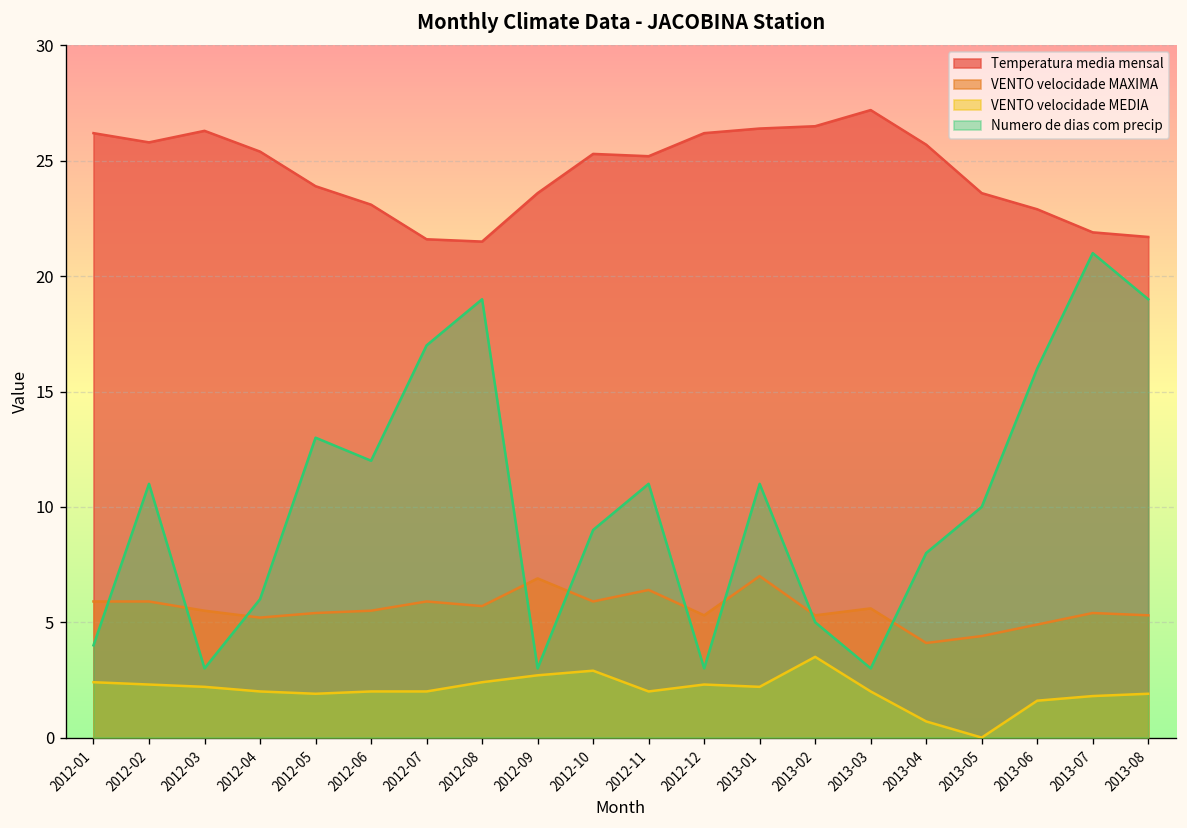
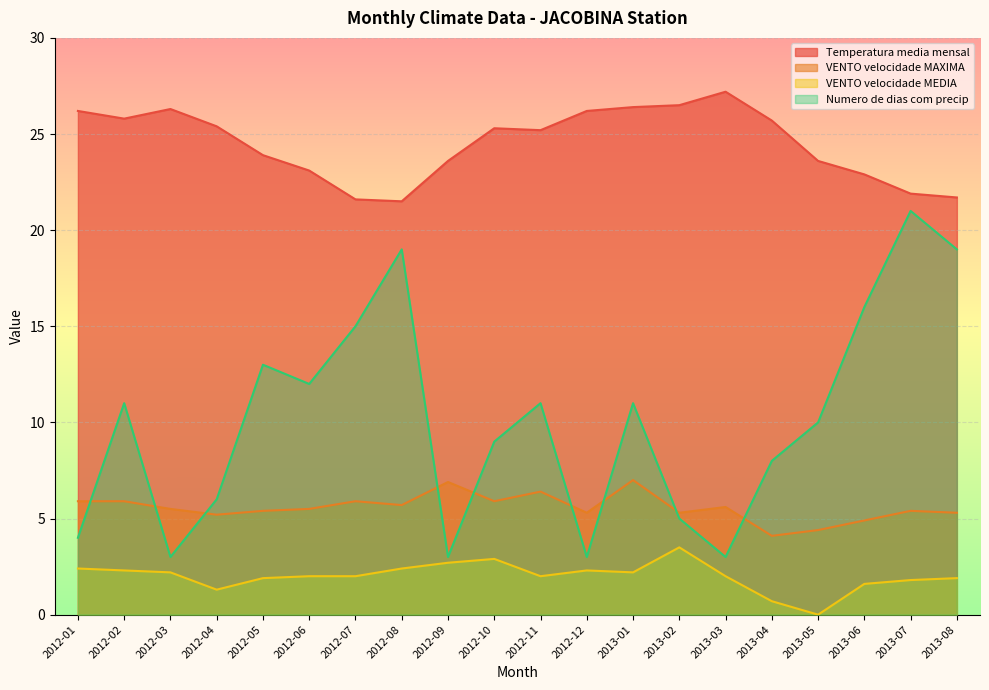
VENTO velocidade MEDIA, 2012-04: 2.0 -> 1.3
Numero de dias com precip, 2012-07: 17 -> 15
